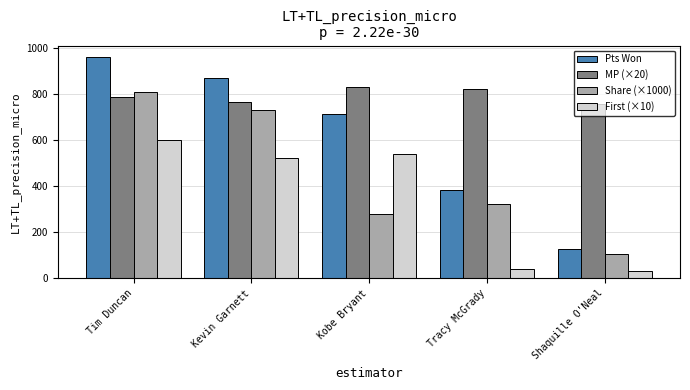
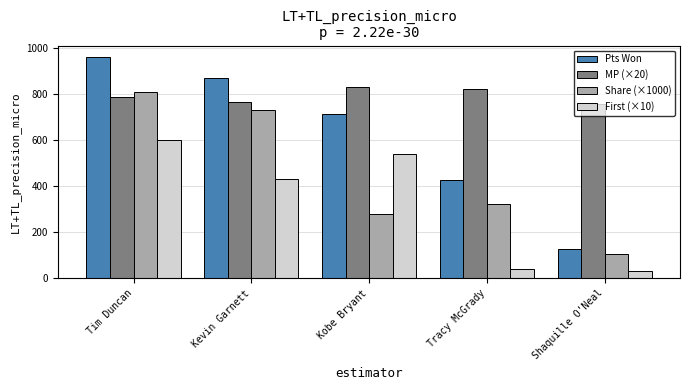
First (×10), Kevin Garnett: 520 -> 430
Pts Won, Tracy McGrady: 390 -> 430
